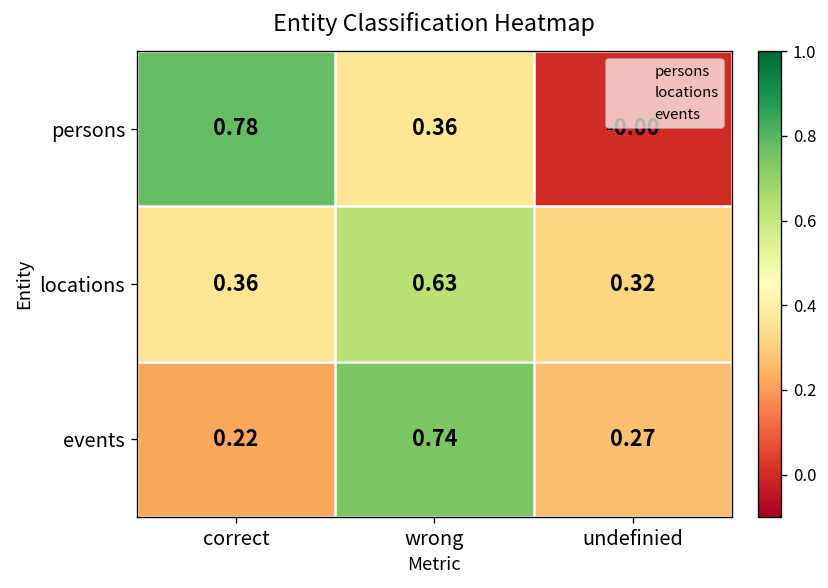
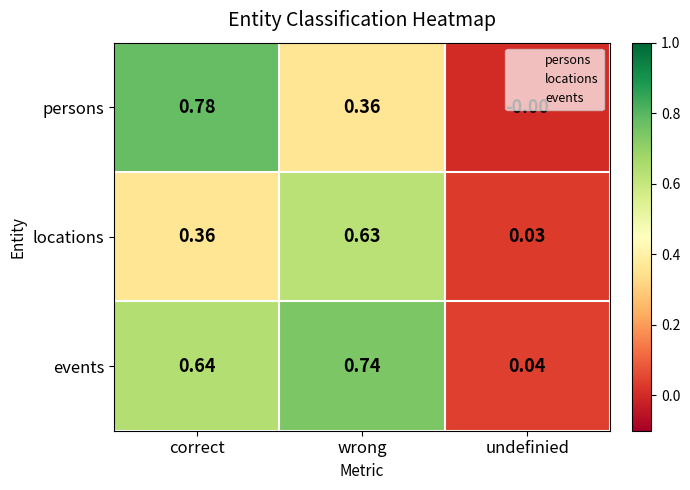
locations, undefinied: 0.32 -> 0.03
events, correct: 0.22 -> 0.64
events, undefinied: 0.27 -> 0.04
